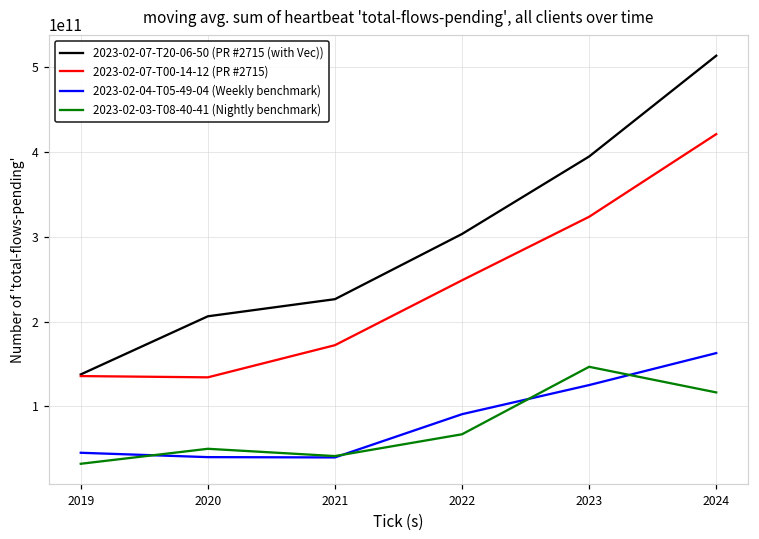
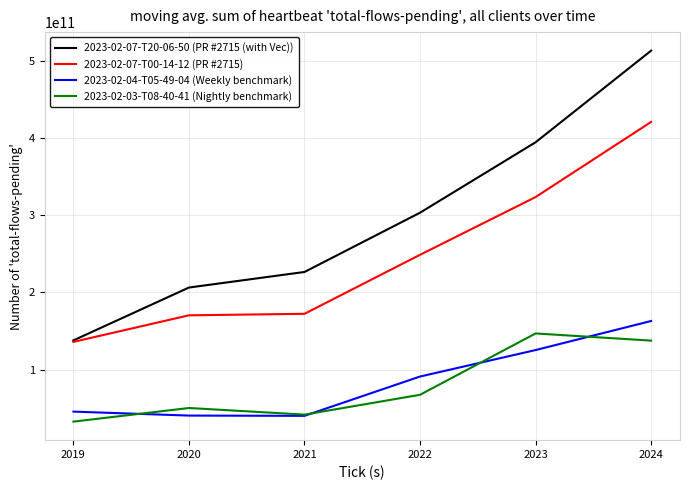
2023-02-07-T00-14-12 (PR #2715), 2020: 130000000000 -> 170000000000
2023-02-03-T08-40-41 (Nightly benchmark), 2024: 120000000000 -> 140000000000
